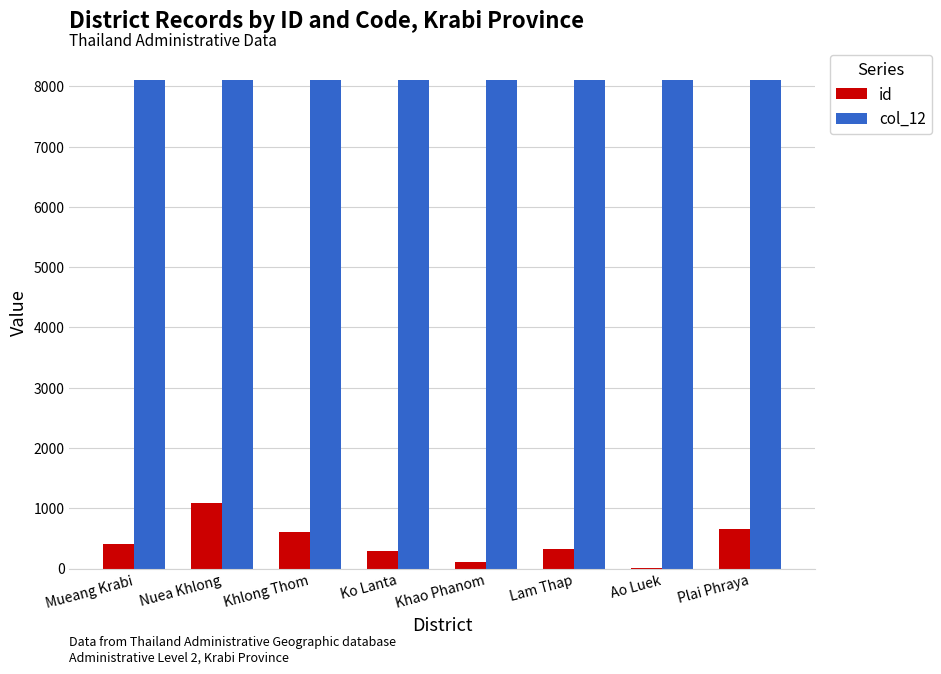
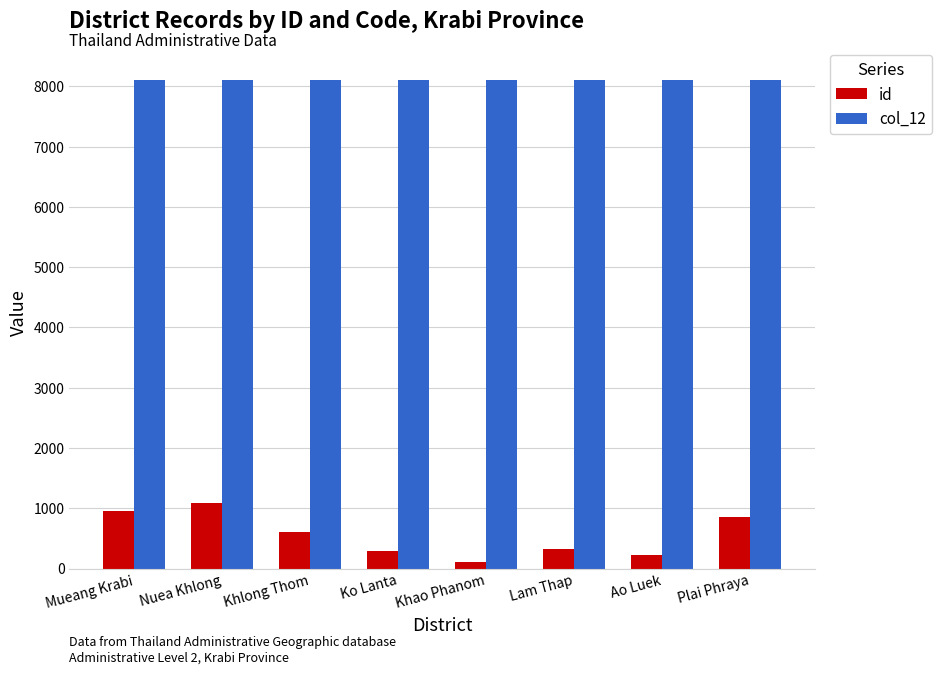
id, Mueang Krabi: 400 -> 1000
id, Ao Luek: 0 -> 200
id, Plai Phraya: 700 -> 900
